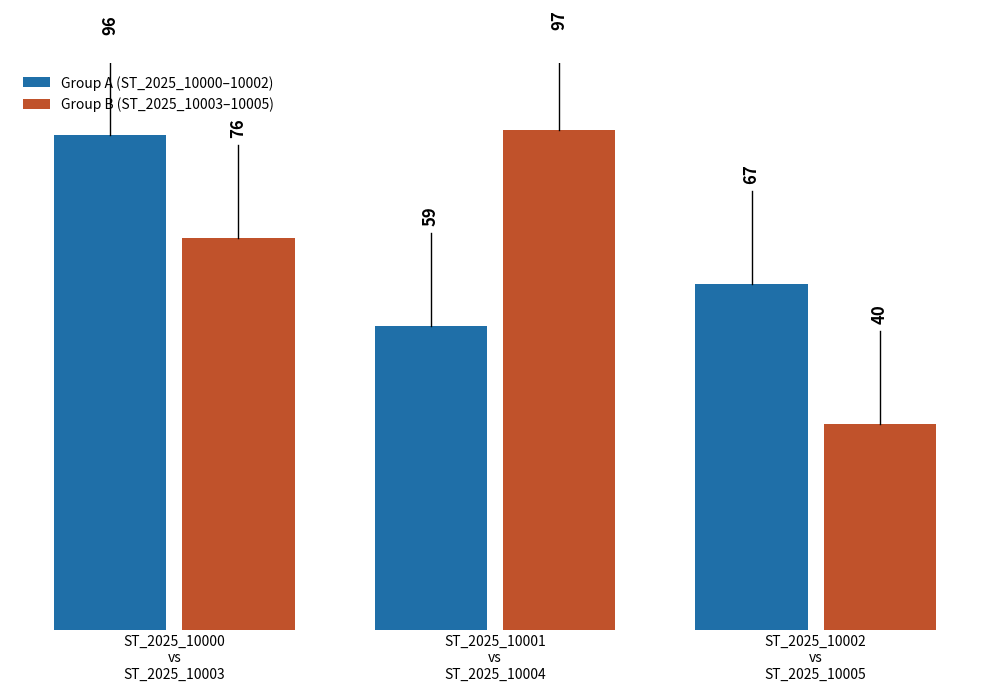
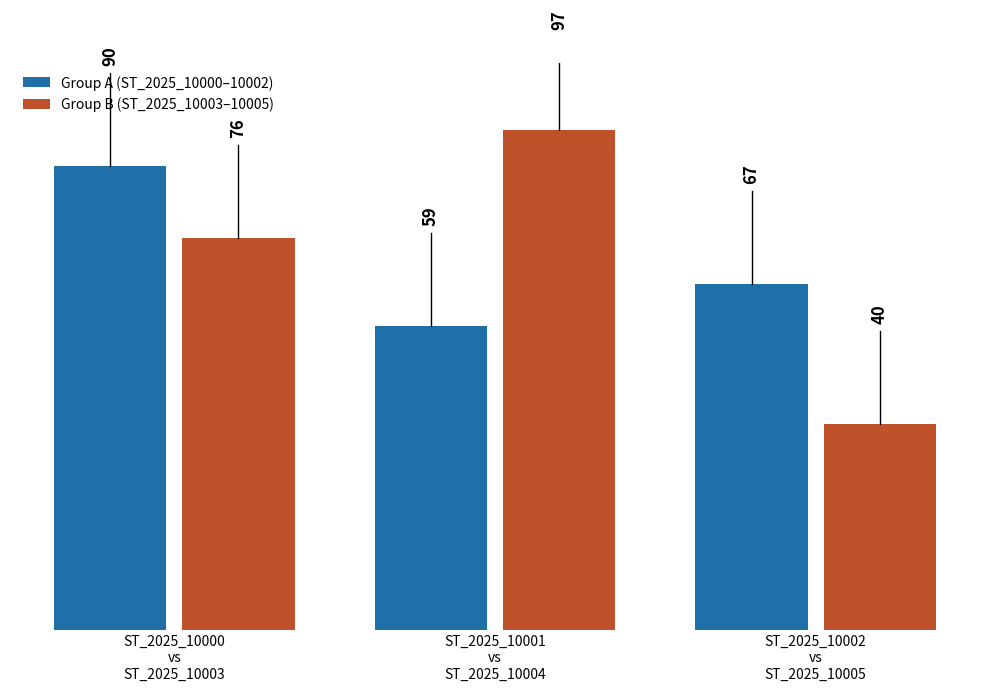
Group A (ST_2025_10000–10002), ST_2025_10000 vs ST_2025_10003: 96 -> 90
